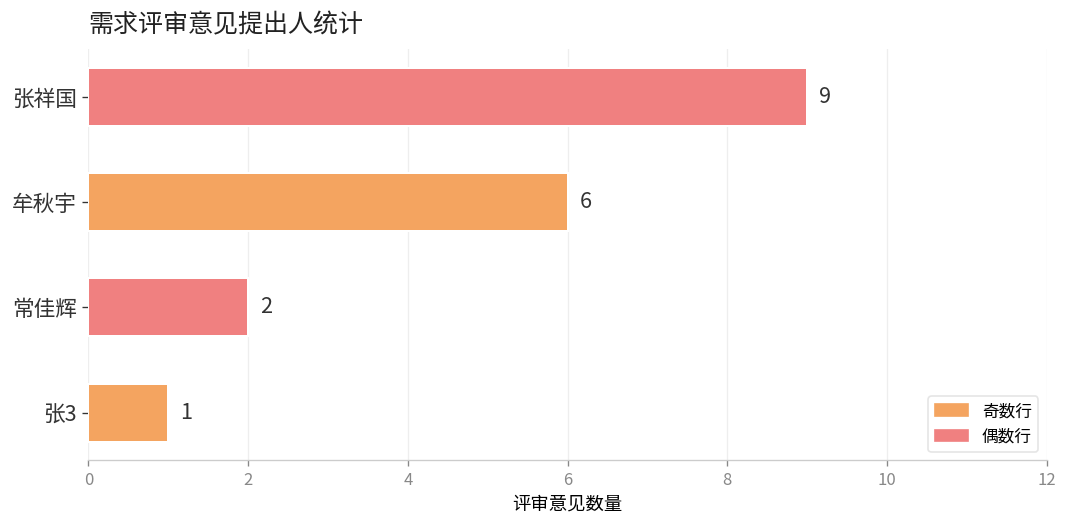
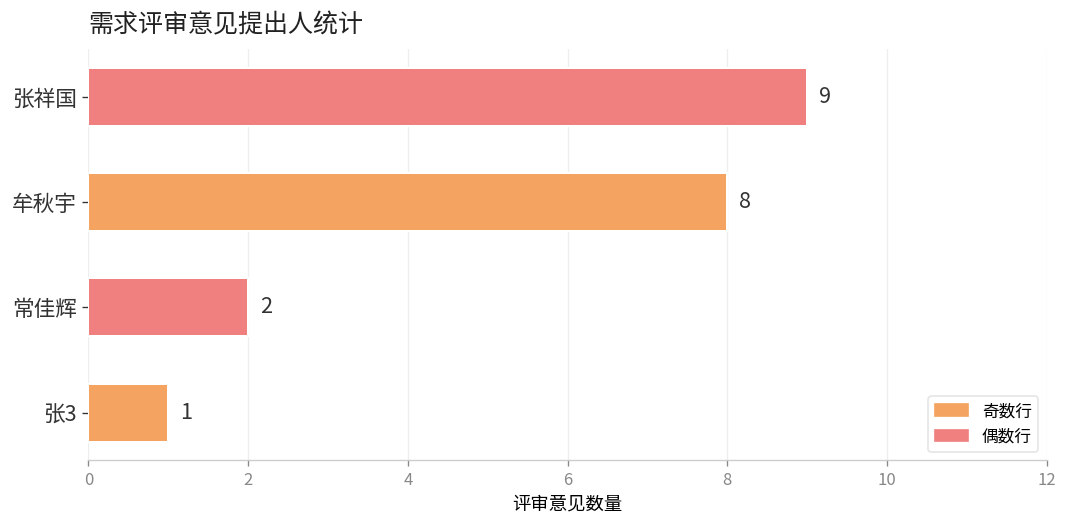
牟秋宇: 6 -> 8
